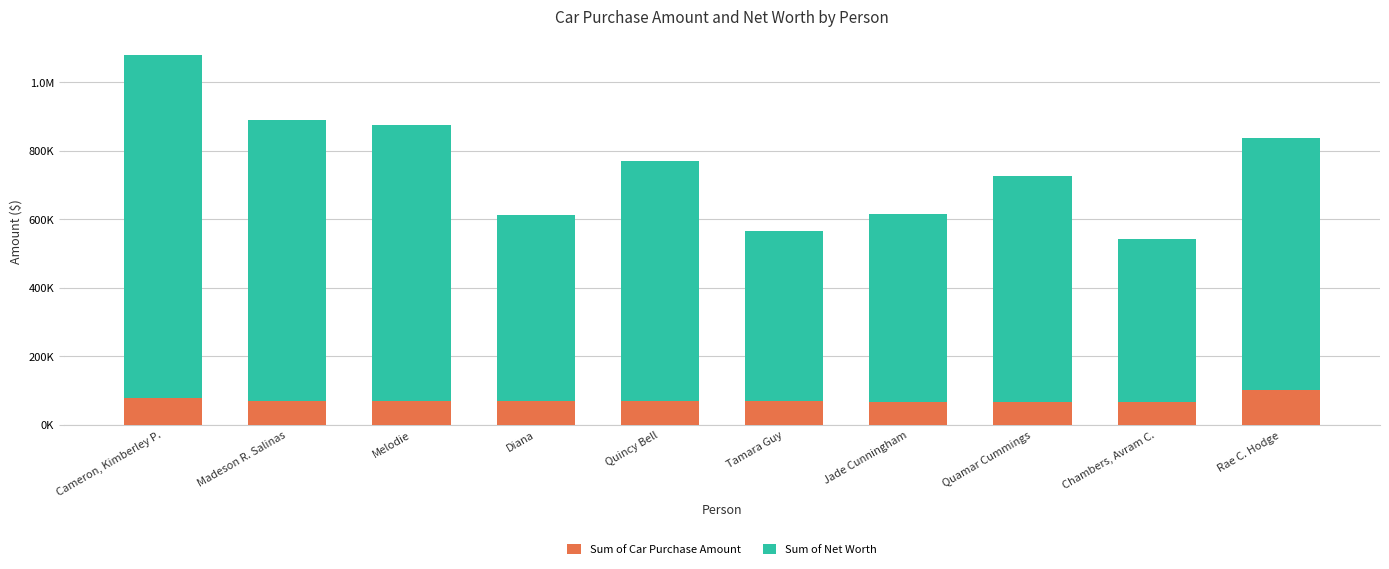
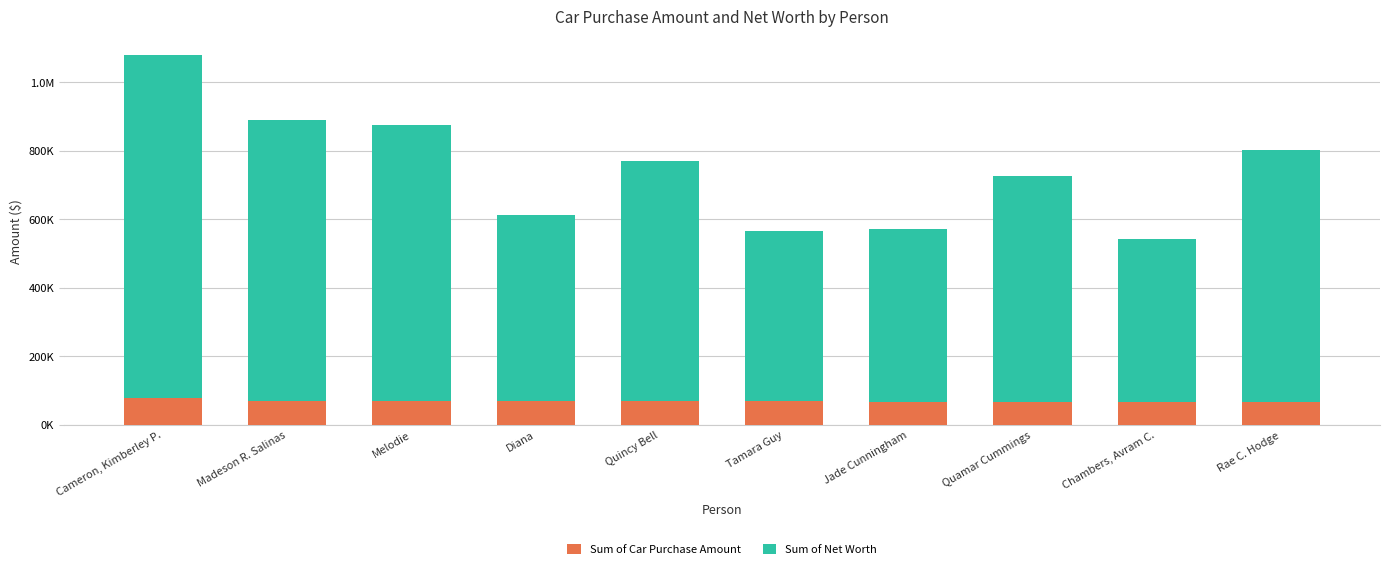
Sum of Net Worth, Jade Cunningham: 550000 -> 500000
Sum of Car Purchase Amount, Rae C. Hodge: 100000 -> 70000
